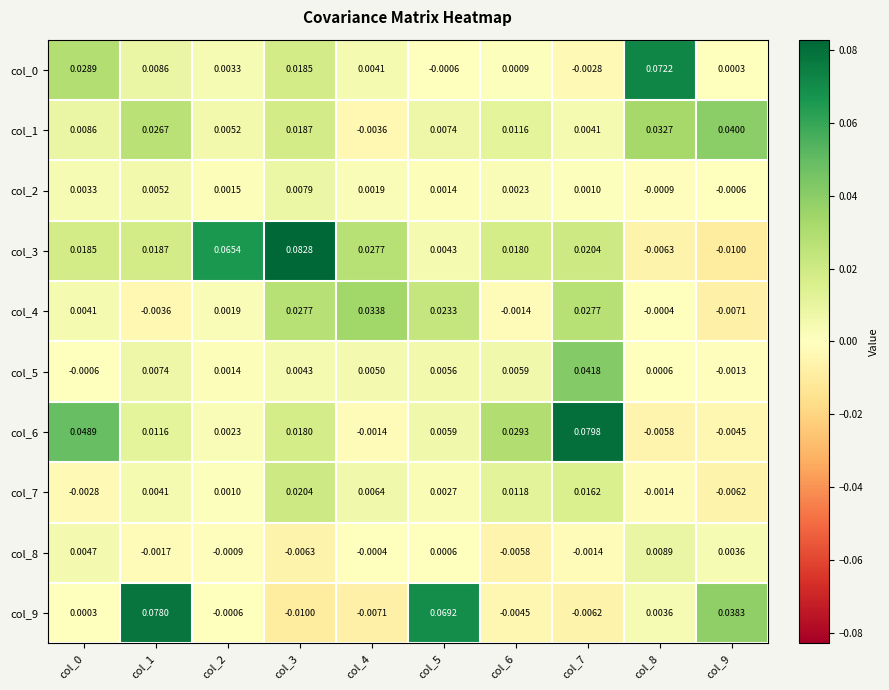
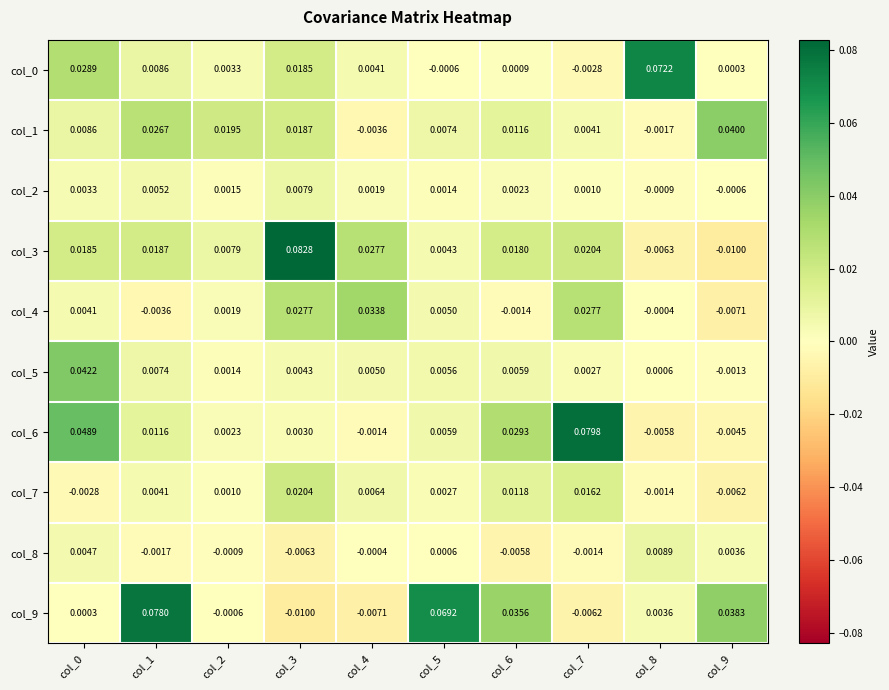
col_1, col_2: 0.0052 -> 0.0195
col_1, col_8: 0.0327 -> -0.0017
col_3, col_2: 0.0654 -> 0.0079
col_4, col_5: 0.0233 -> 0.0050
col_5, col_0: -0.0006 -> 0.0422
col_5, col_7: 0.0418 -> 0.0027
col_6, col_3: 0.0180 -> 0.0030
col_9, col_6: -0.0045 -> 0.0356
